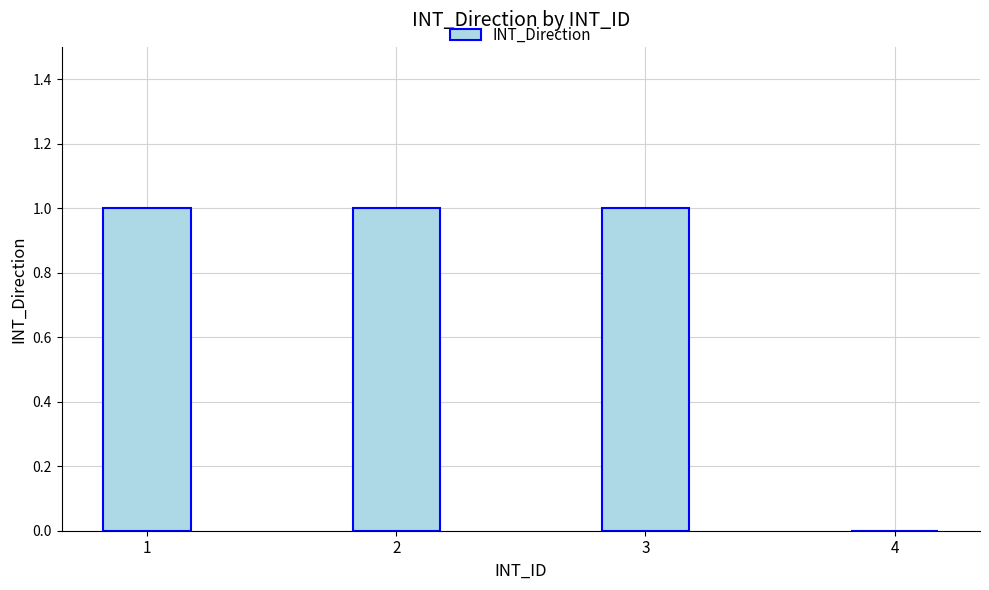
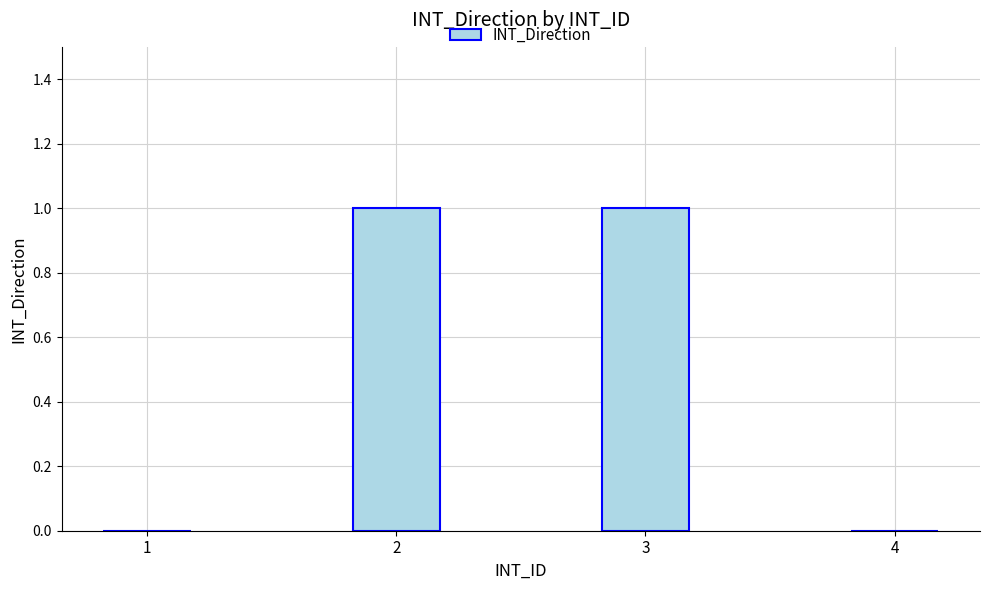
1: 1 -> 0
